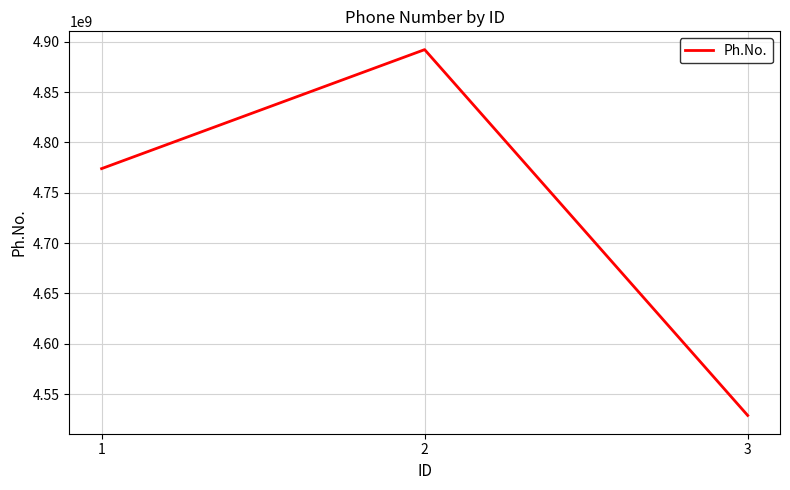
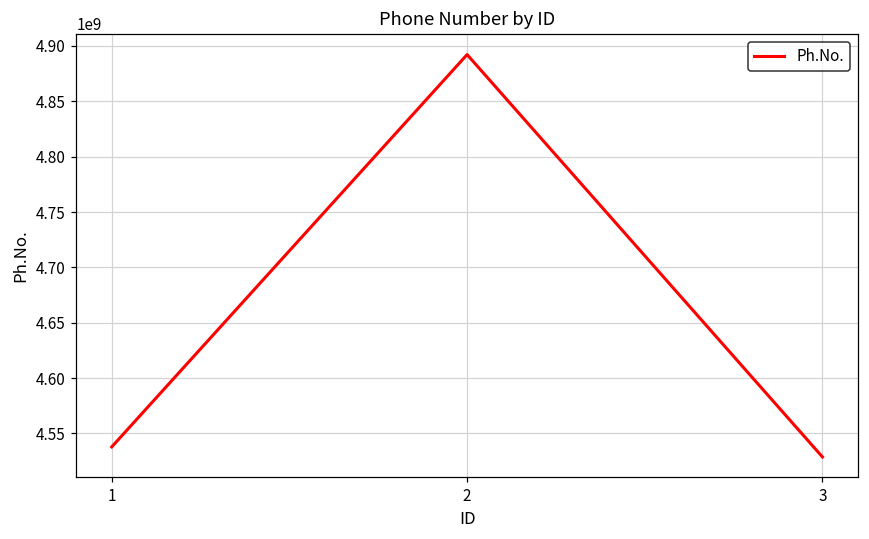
1: 4774000000 -> 4538000000
